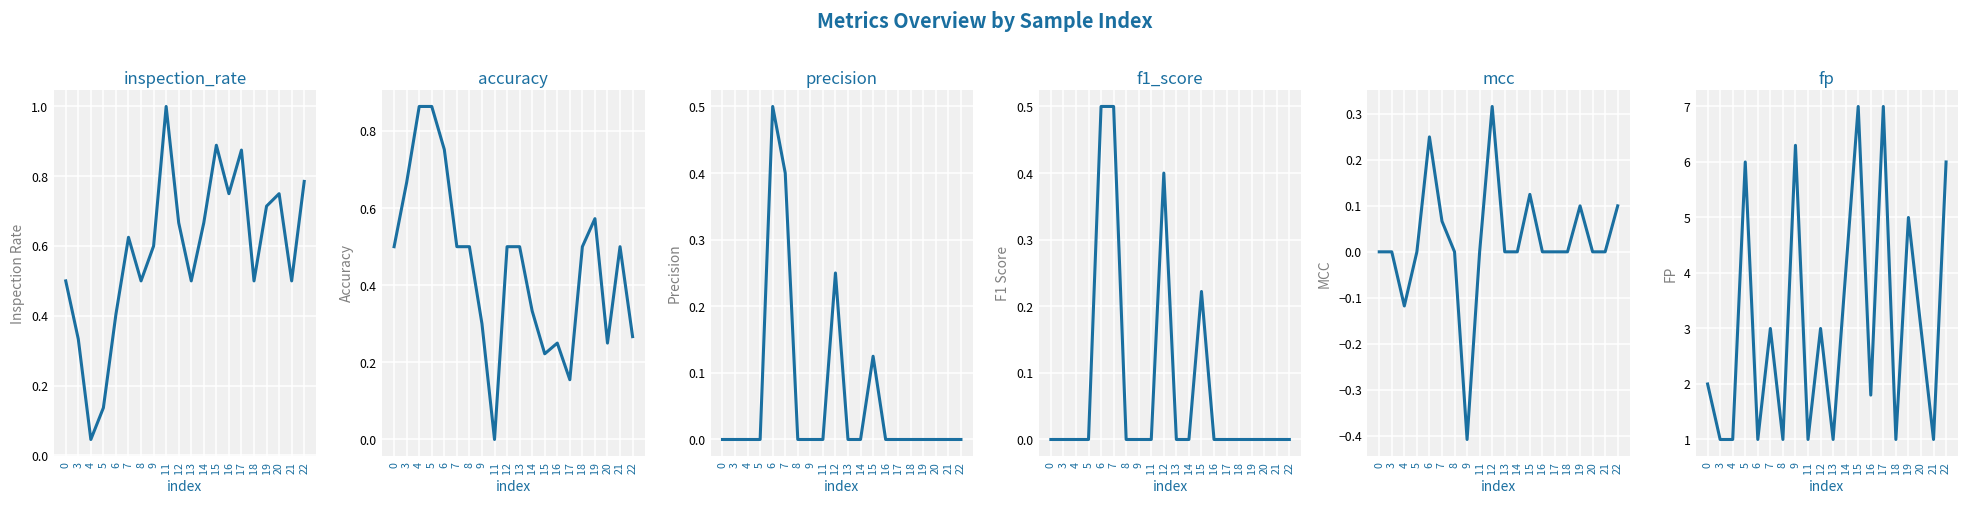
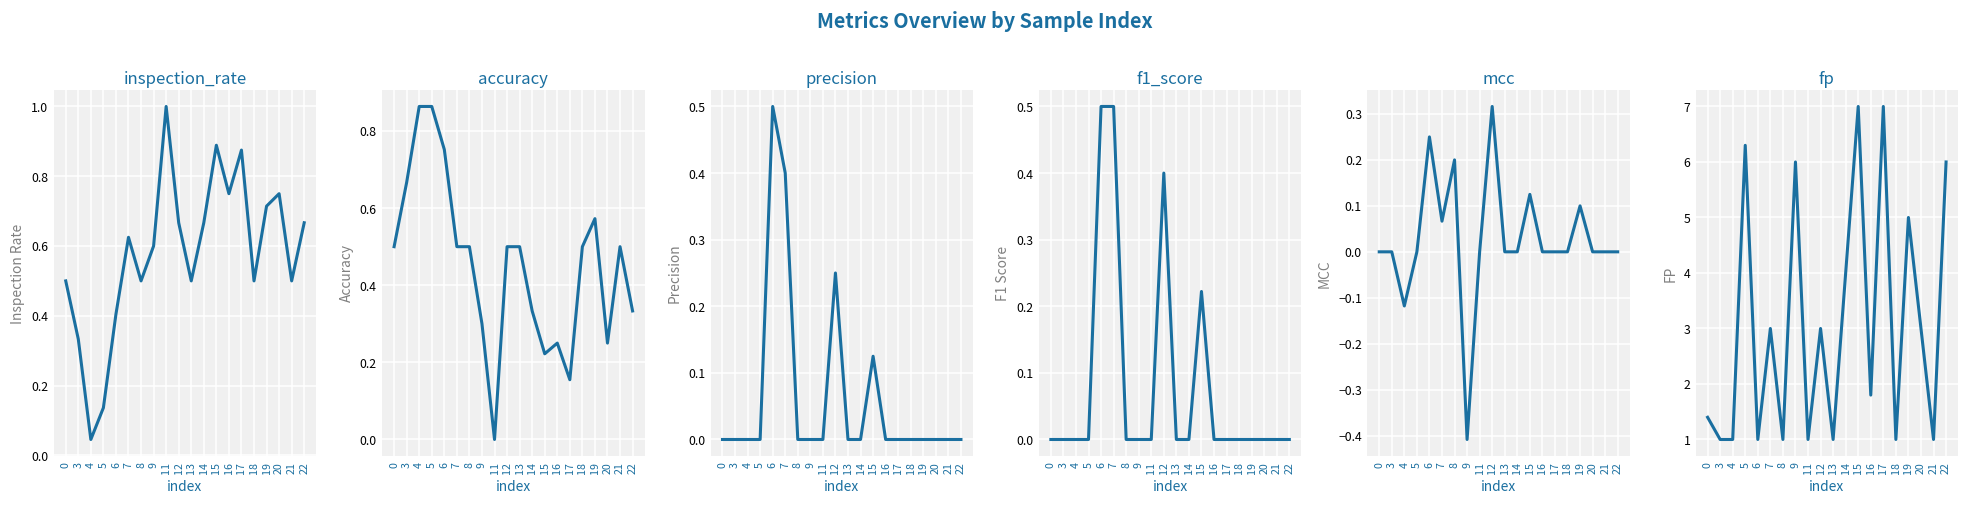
inspection_rate, 22: 0.79 -> 0.67
accuracy, 22: 0.27 -> 0.33
mcc, 8: 0.0 -> 0.2
mcc, 22: 0.1 -> 0.0
fp, 0: 2.0 -> 1.4
fp, 5: 6.0 -> 6.3
fp, 9: 6.3 -> 6.0
